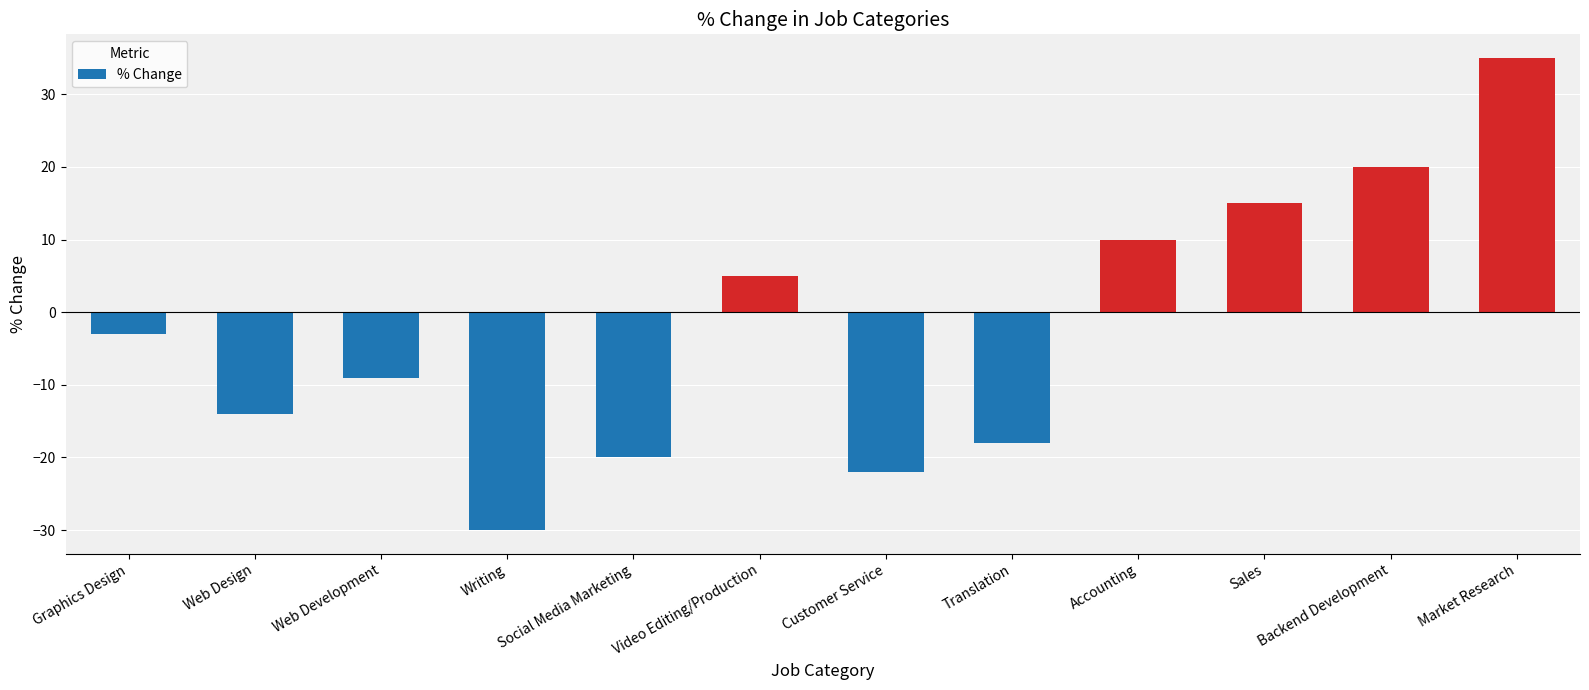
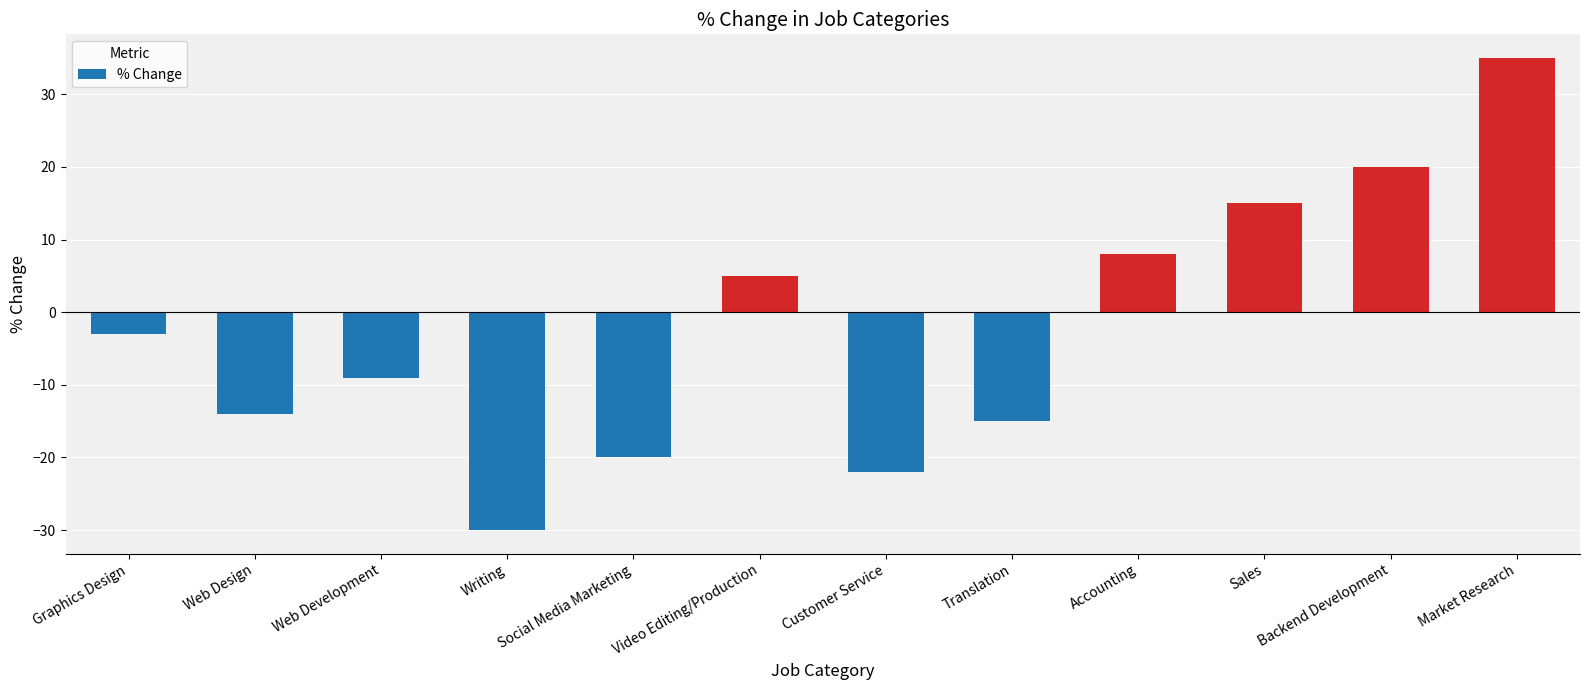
Translation: -18 -> -15
Accounting: 10 -> 8
